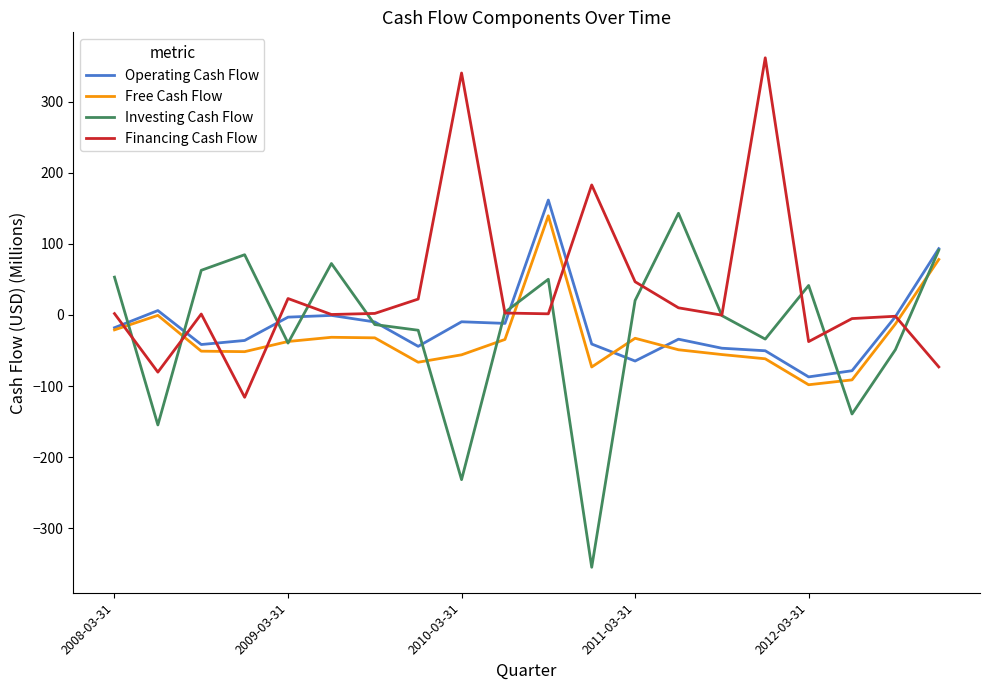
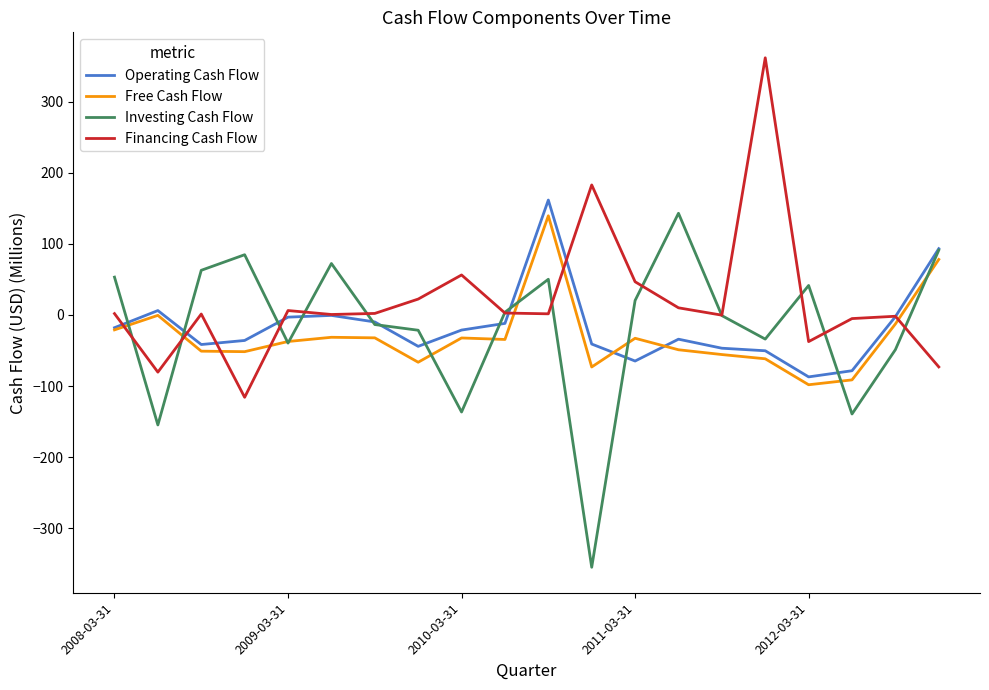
Financing Cash Flow, 2009-03-31: 20 -> 10
Operating Cash Flow, 2010-03-31: -10 -> -20
Free Cash Flow, 2010-03-31: -60 -> -30
Investing Cash Flow, 2010-03-31: -230 -> -140
Financing Cash Flow, 2010-03-31: 340 -> 60
